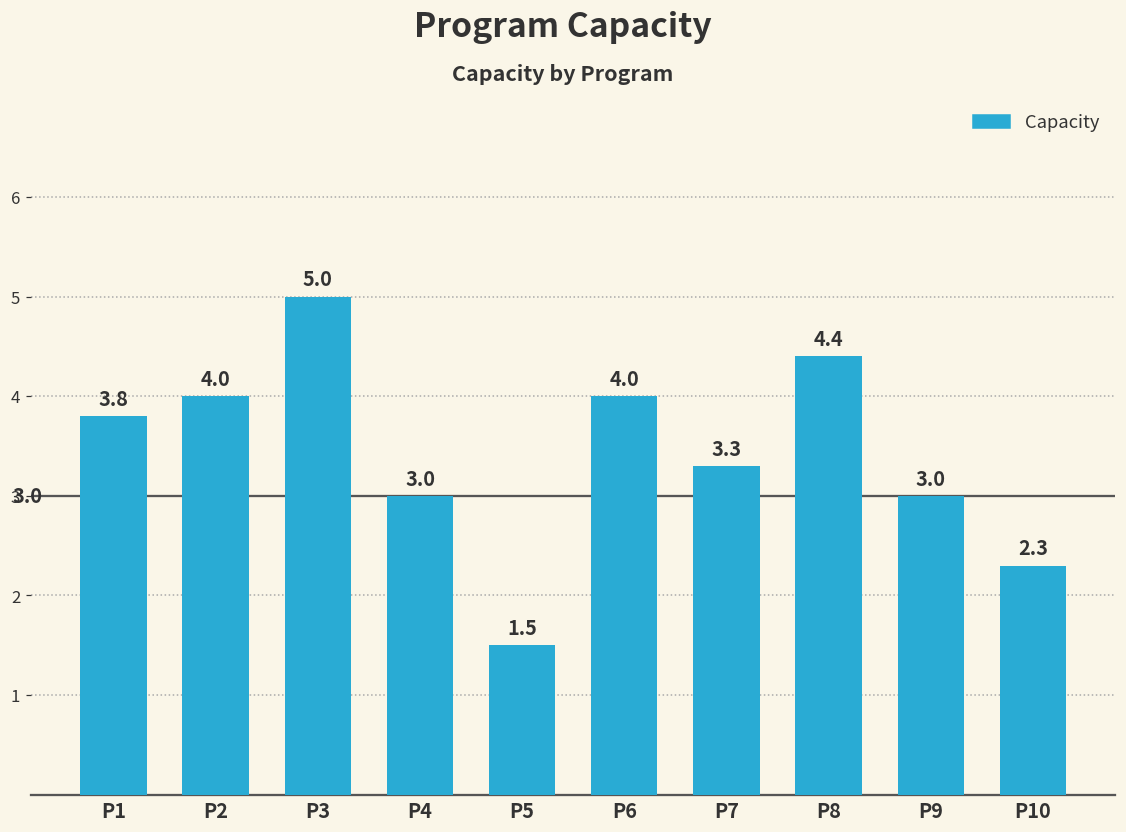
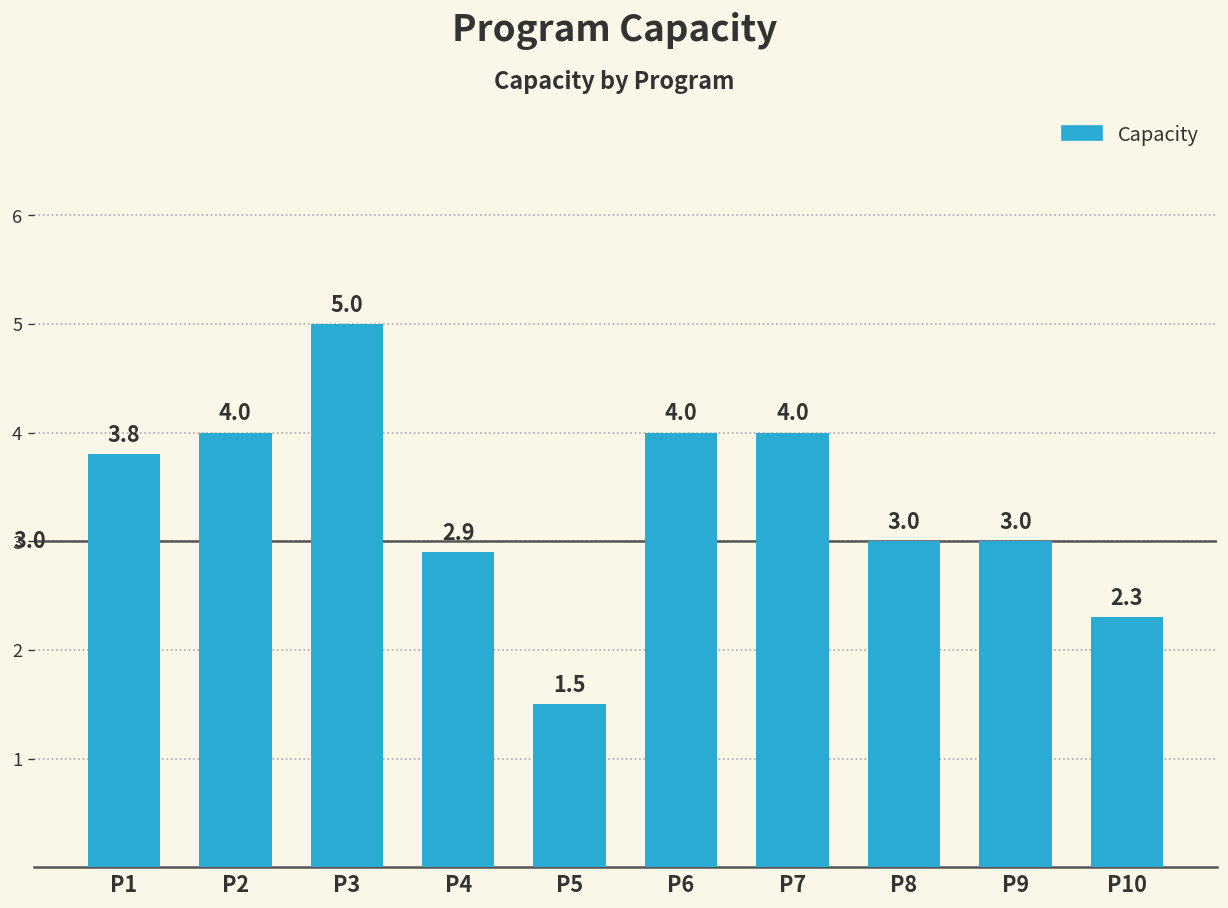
P4: 3.0 -> 2.9
P7: 3.3 -> 4.0
P8: 4.4 -> 3.0
